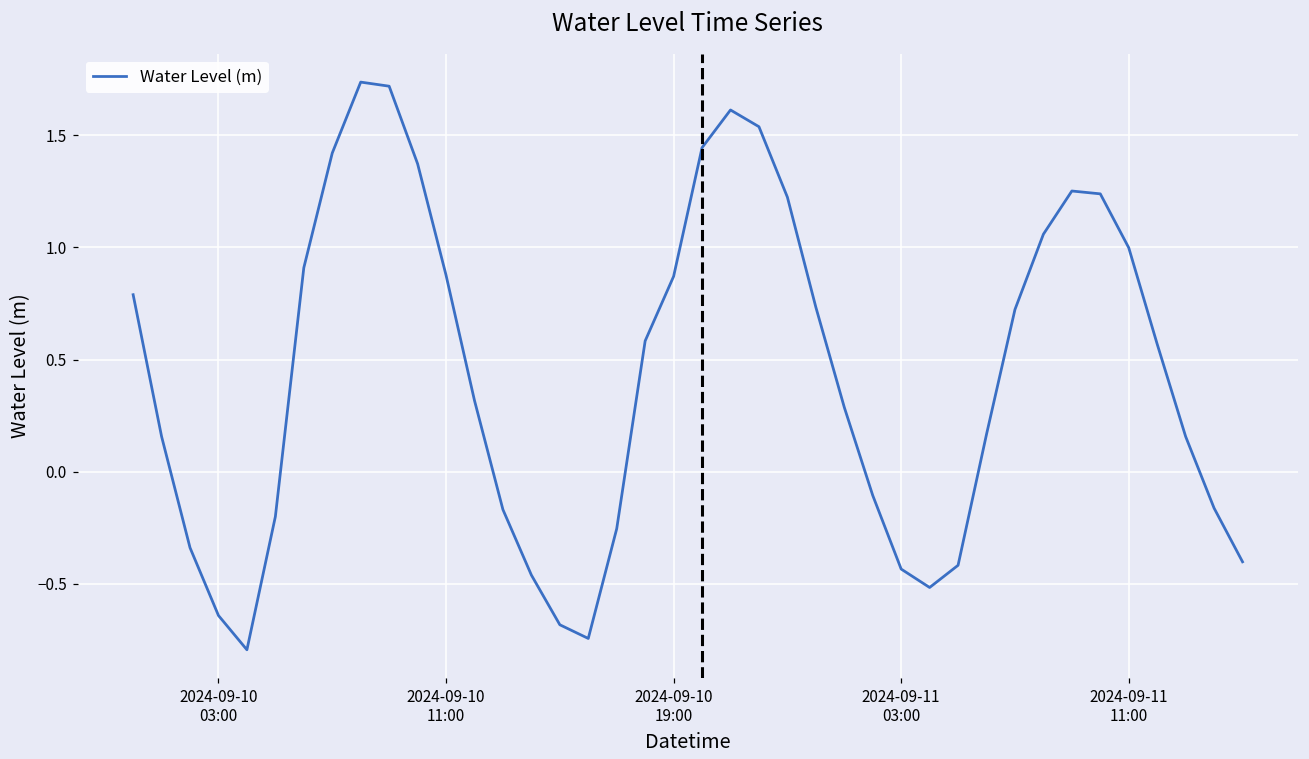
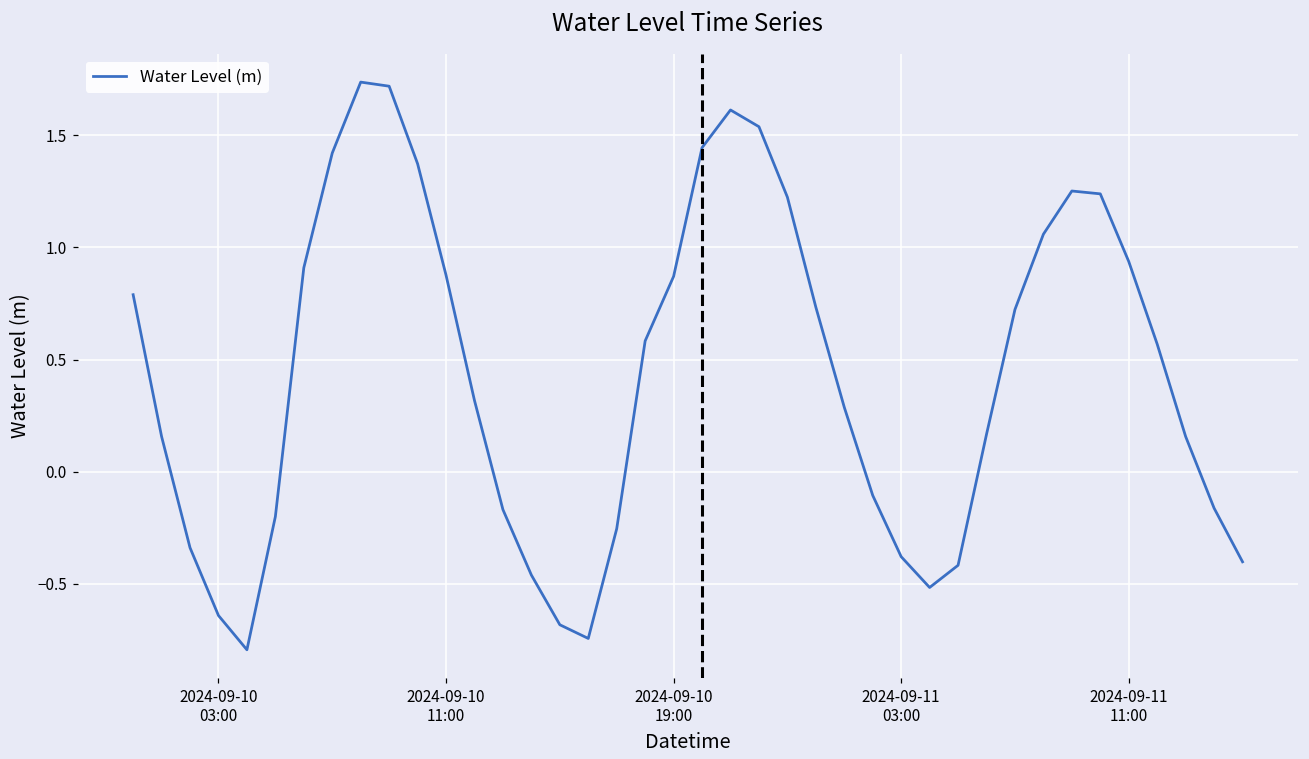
2024-09-11 03:00: -0.43 -> -0.38
2024-09-11 11:00: 1.00 -> 0.94
